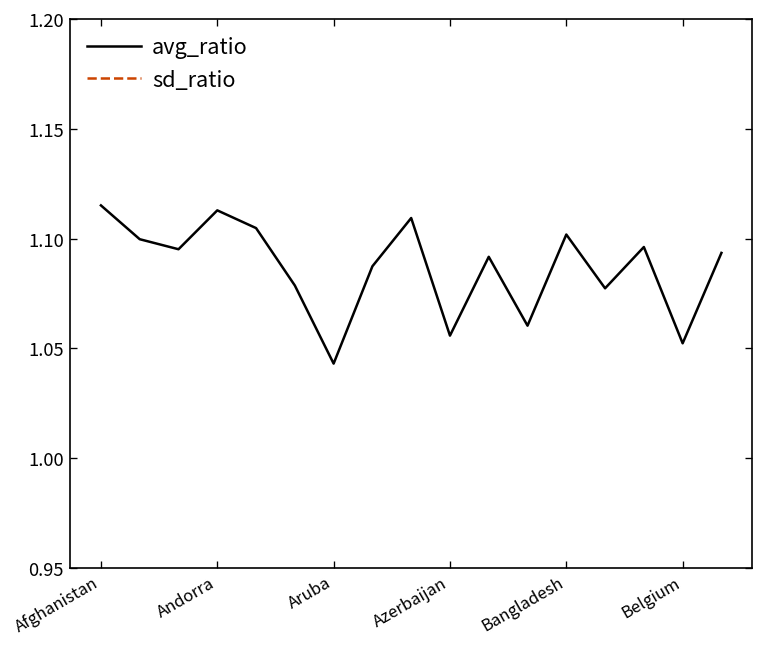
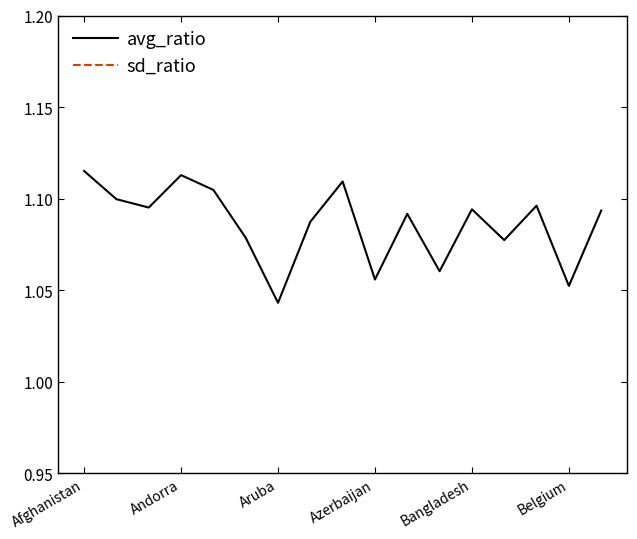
avg_ratio, Bangladesh: 1.102 -> 1.094
